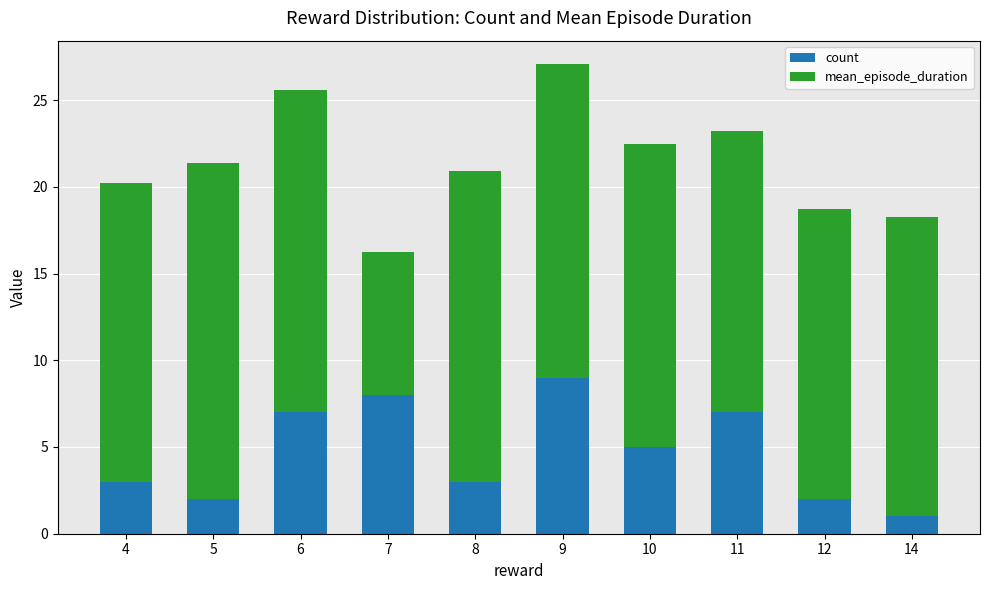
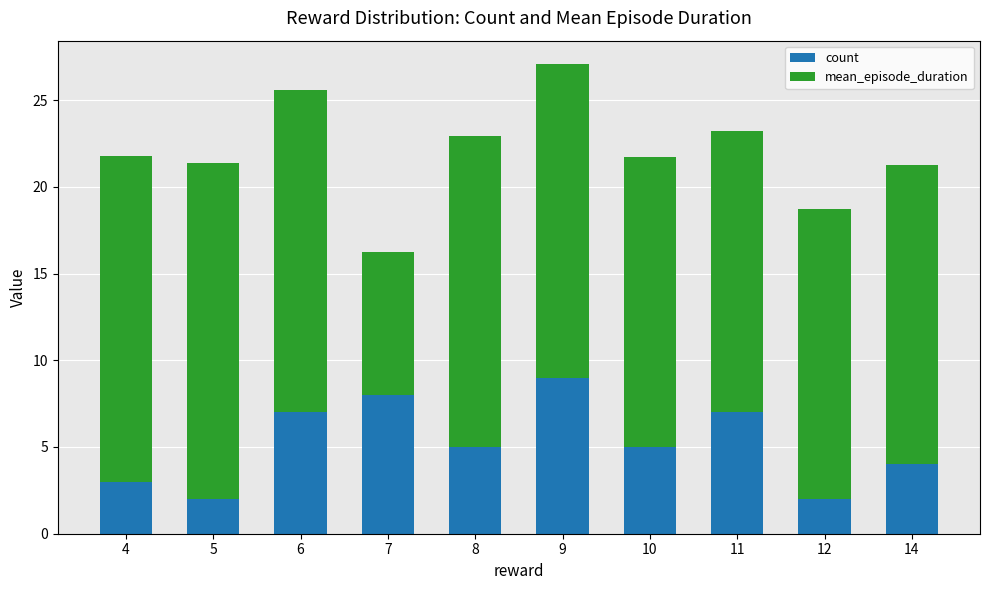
mean_episode_duration, 4: 17.2 -> 18.8
count, 8: 3 -> 5
mean_episode_duration, 10: 17.4 -> 16.7
count, 14: 1 -> 4
